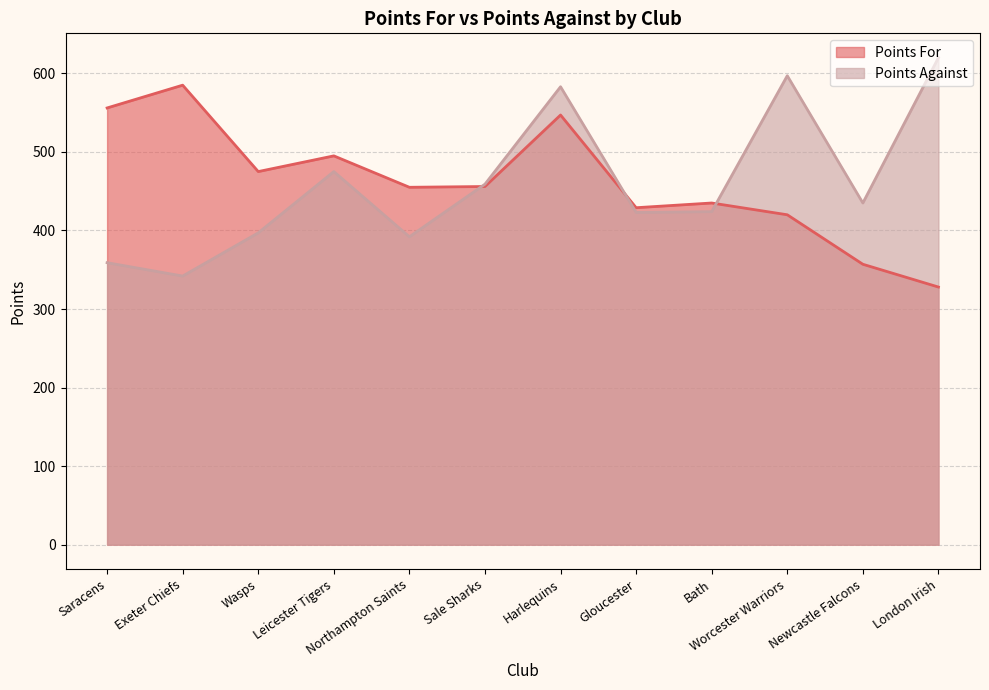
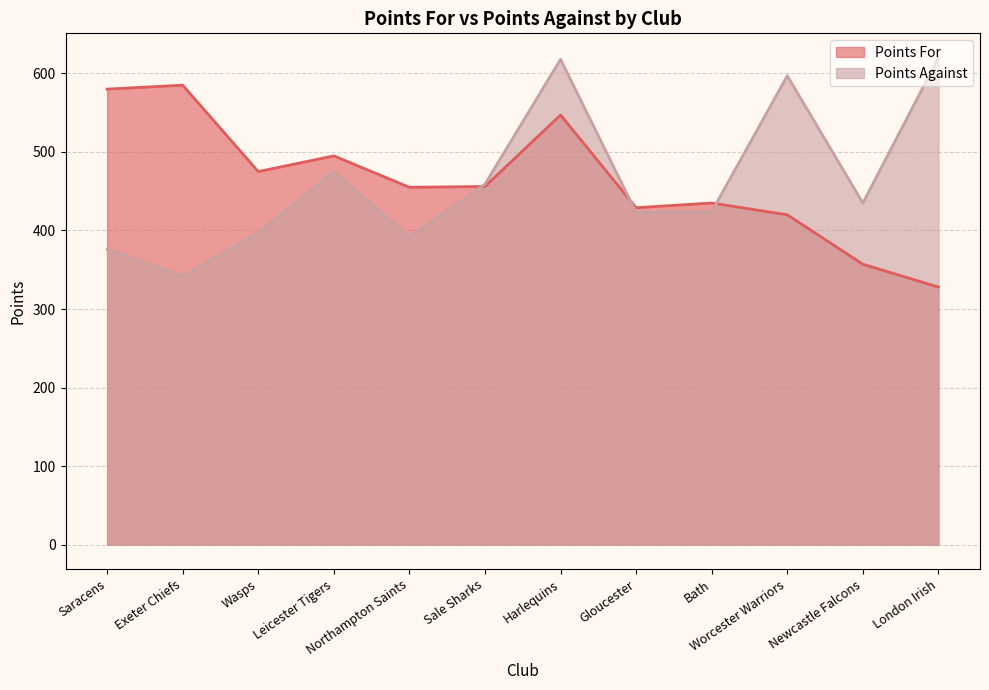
Points For, Saracens: 560 -> 580
Points Against, Saracens: 360 -> 380
Points Against, Harlequins: 580 -> 620
